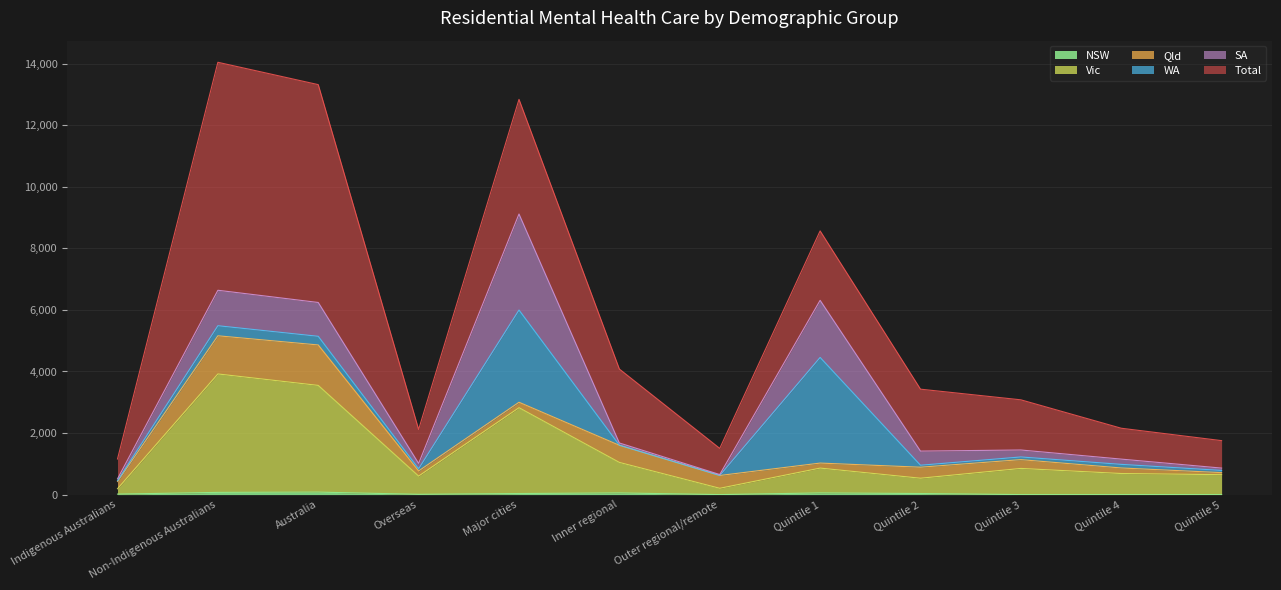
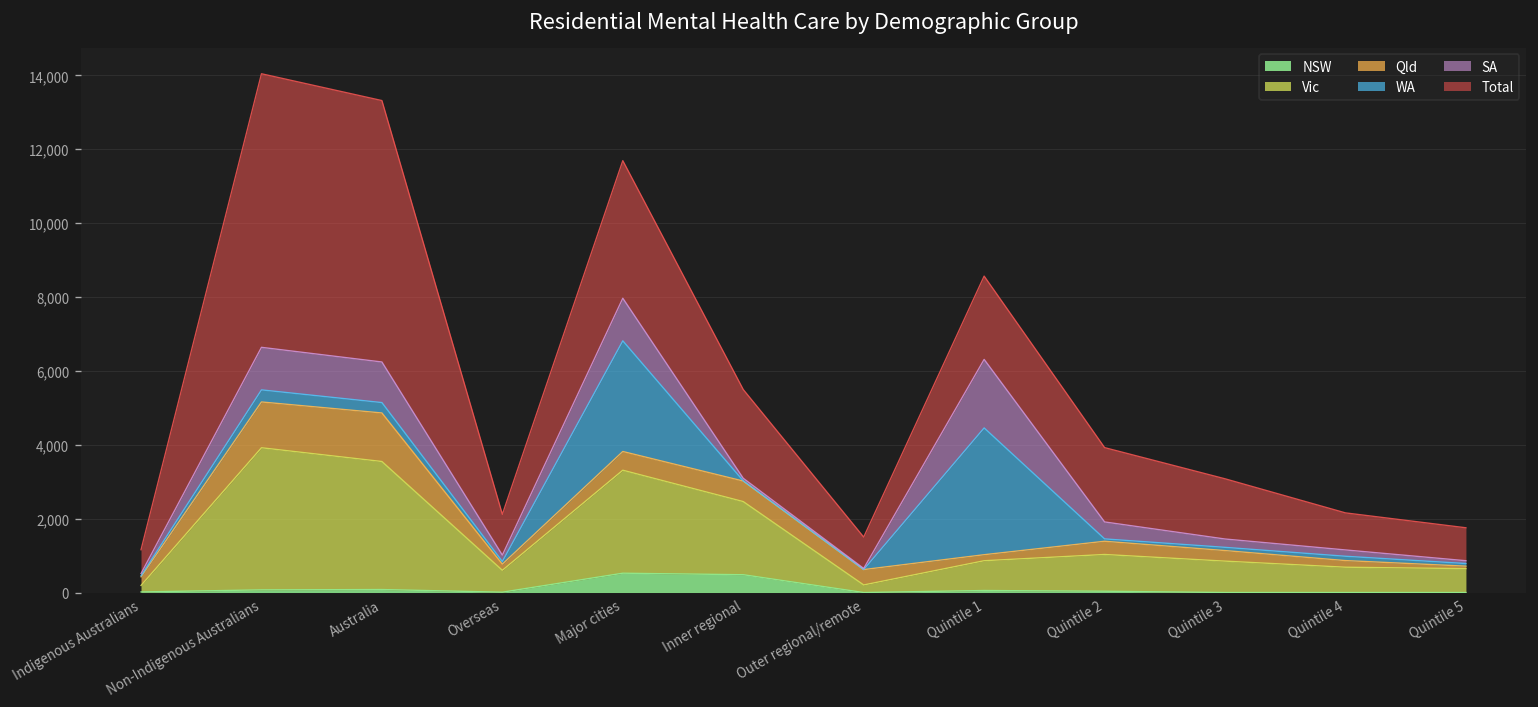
NSW, Major cities: 0 -> 500
Qld, Major cities: 200 -> 500
SA, Major cities: 3,100 -> 1,200
NSW, Inner regional: 100 -> 500
Vic, Inner regional: 1,000 -> 2,000
Vic, Quintile 2: 500 -> 1,000
